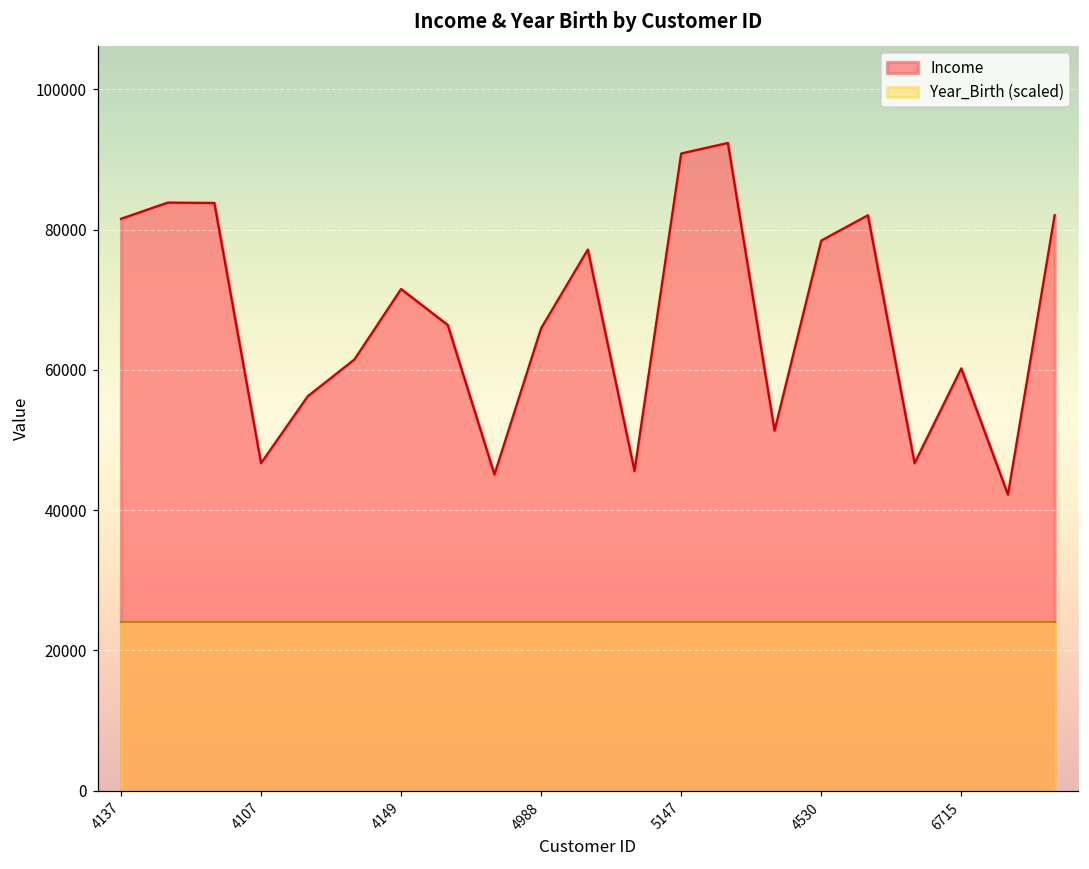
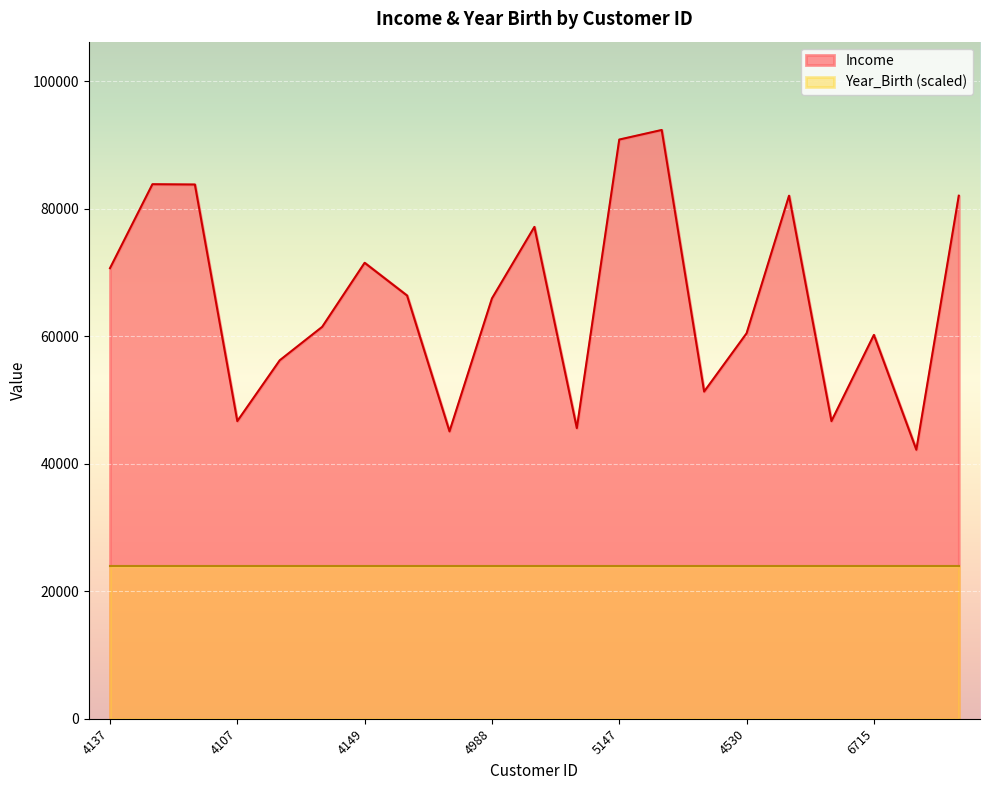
Income, 4137: 82000 -> 71000
Income, 4530: 78000 -> 60000
